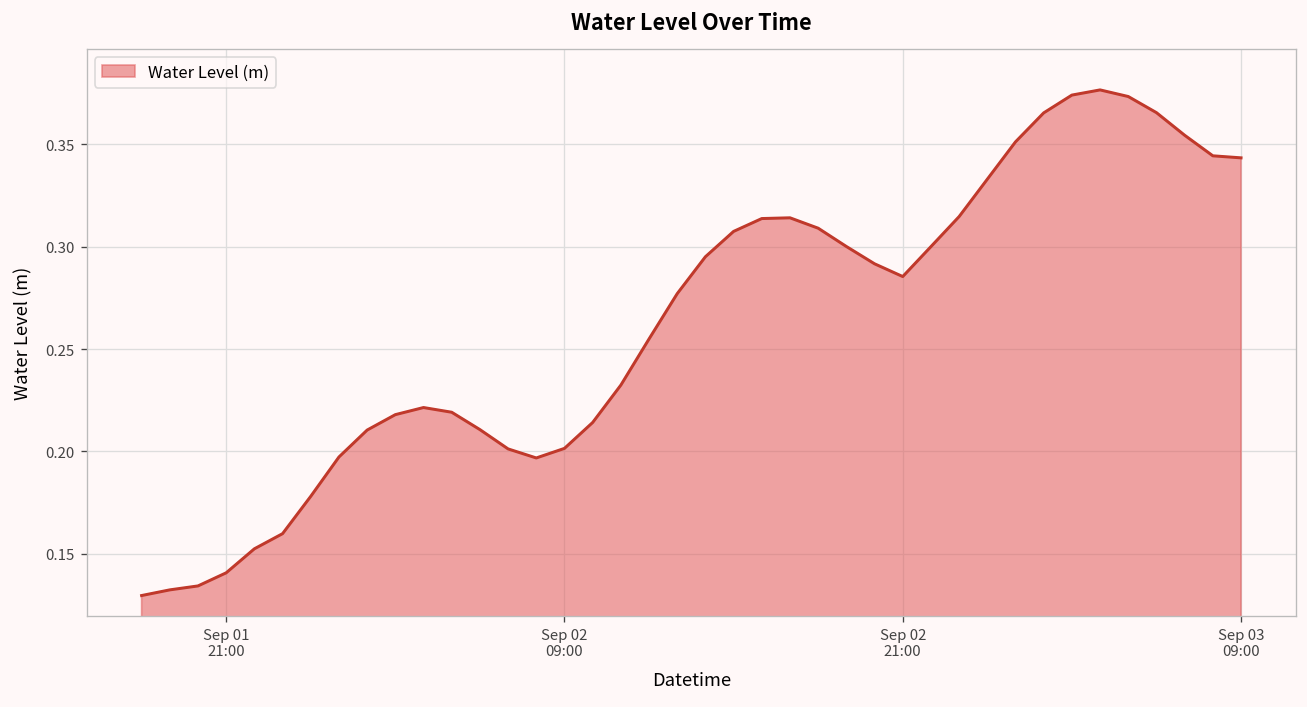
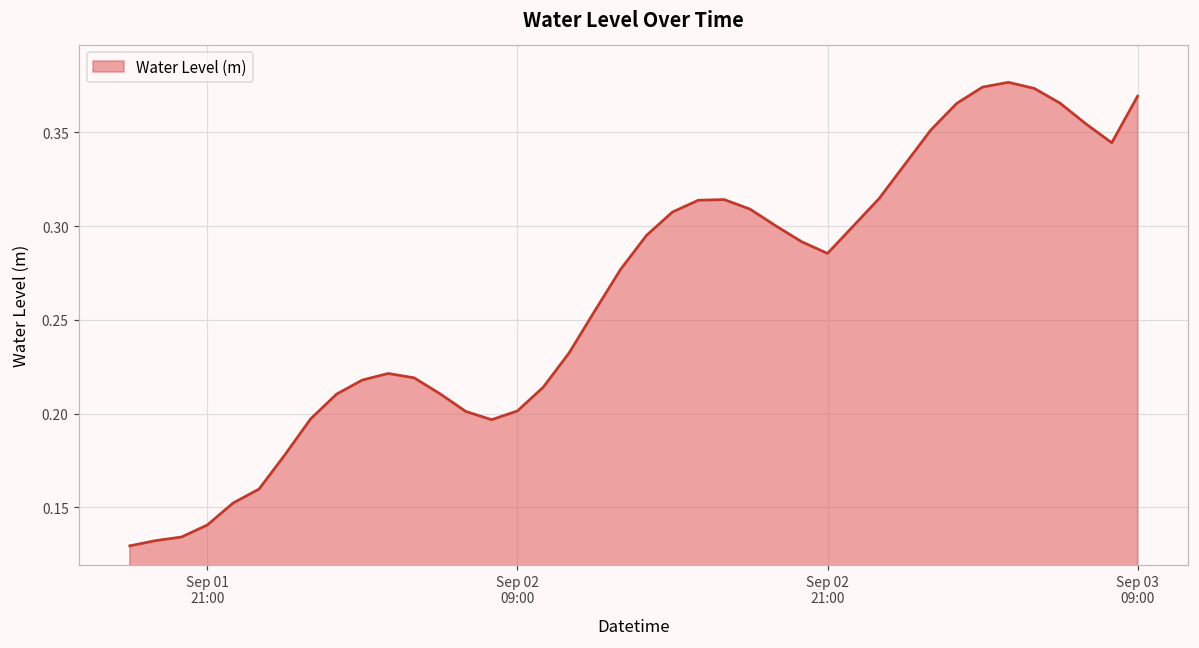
Sep 03 09:00: 0.343 -> 0.369
